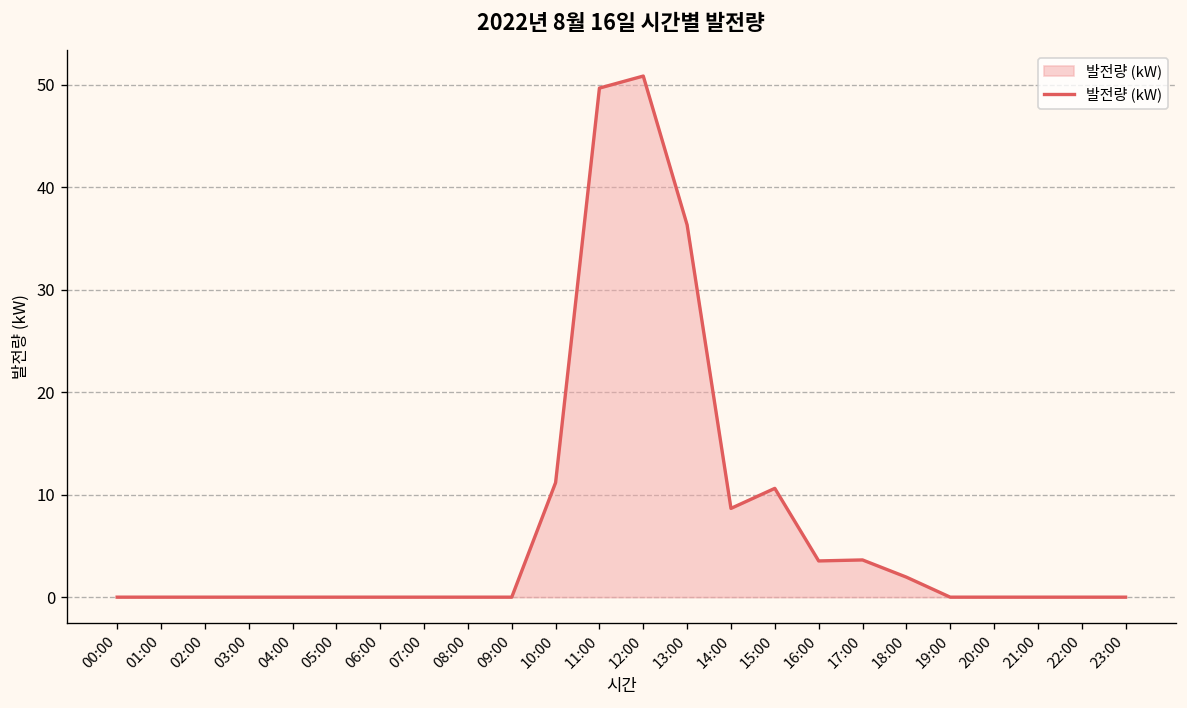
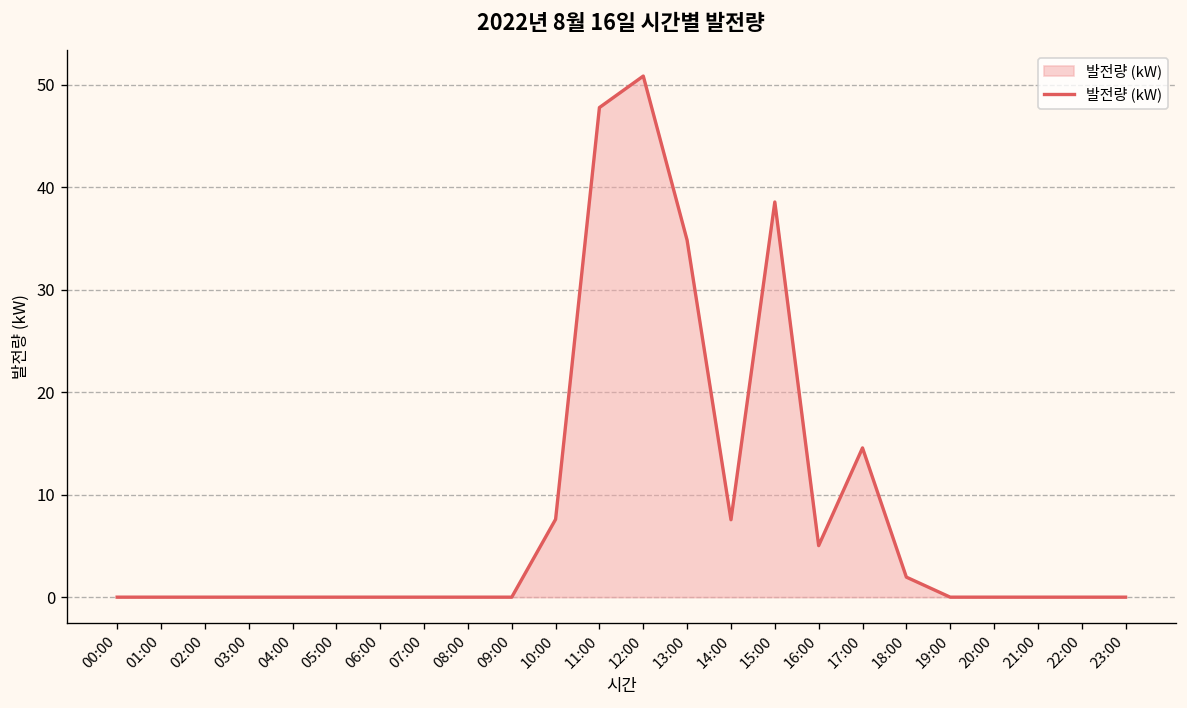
10:00: 11 -> 8
11:00: 50 -> 48
13:00: 36 -> 35
14:00: 9 -> 8
15:00: 11 -> 39
16:00: 4 -> 5
17:00: 4 -> 15
